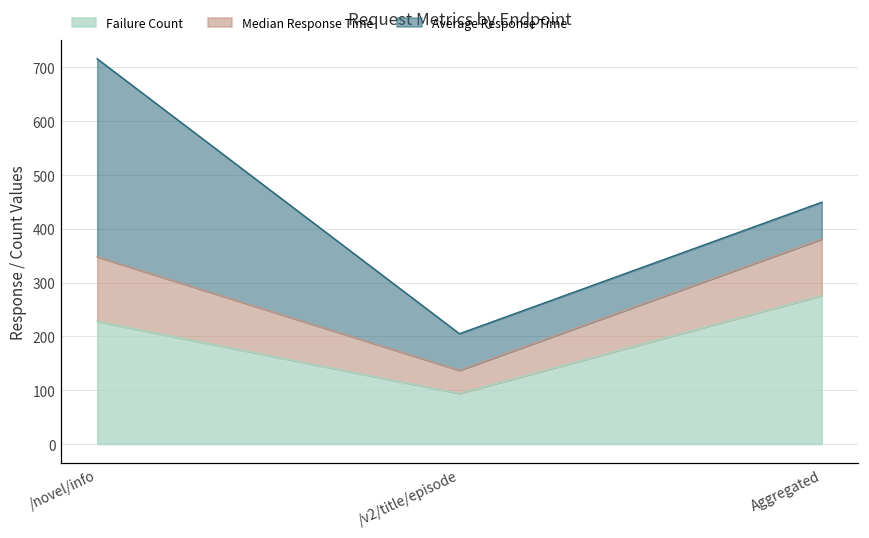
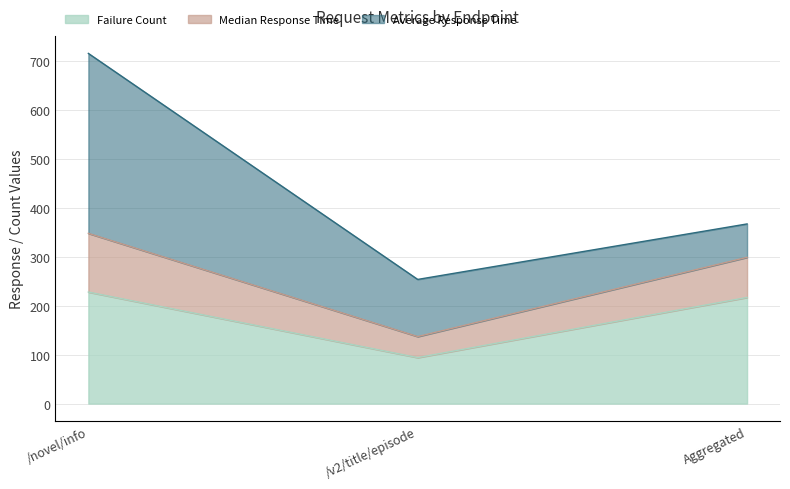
Average Response Time, /v2/title/episode: 70 -> 120
Failure Count, Aggregated: 280 -> 220
Median Response Time, Aggregated: 110 -> 80
